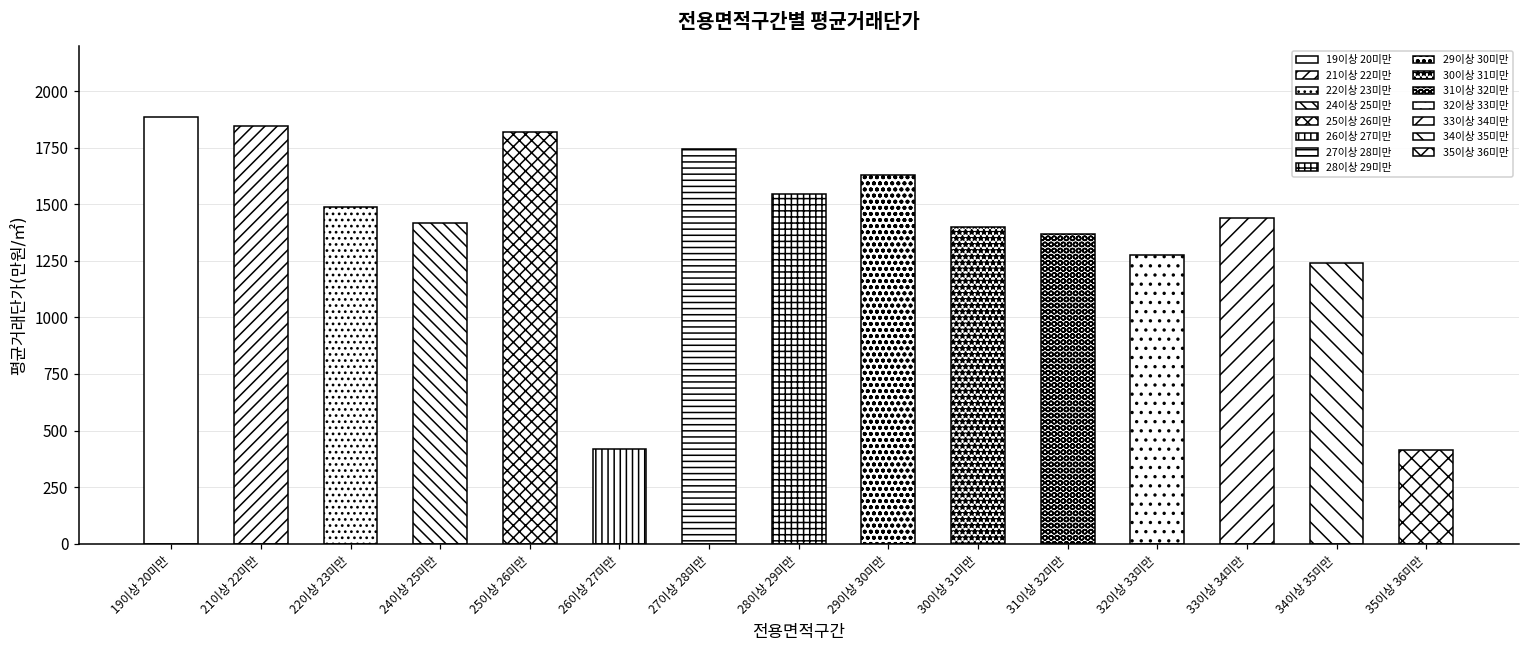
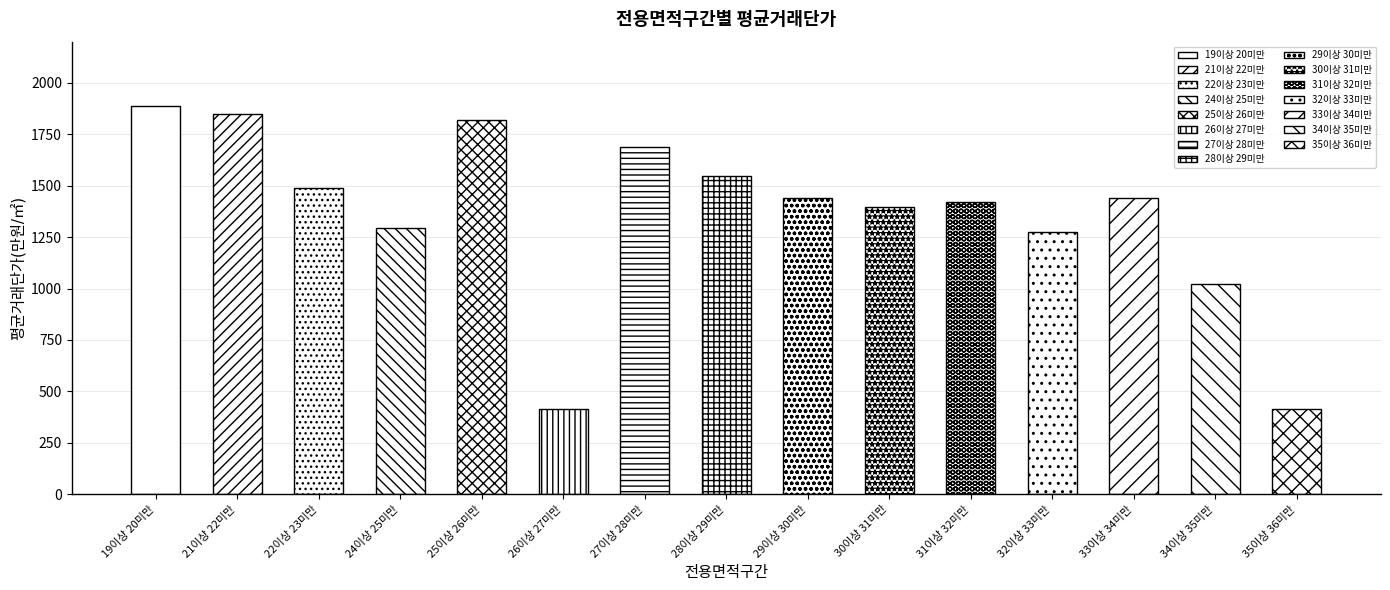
24이상 25미만: 1420 -> 1290
27이상 28미만: 1740 -> 1690
29이상 30미만: 1630 -> 1440
31이상 32미만: 1370 -> 1420
34이상 35미만: 1240 -> 1020
